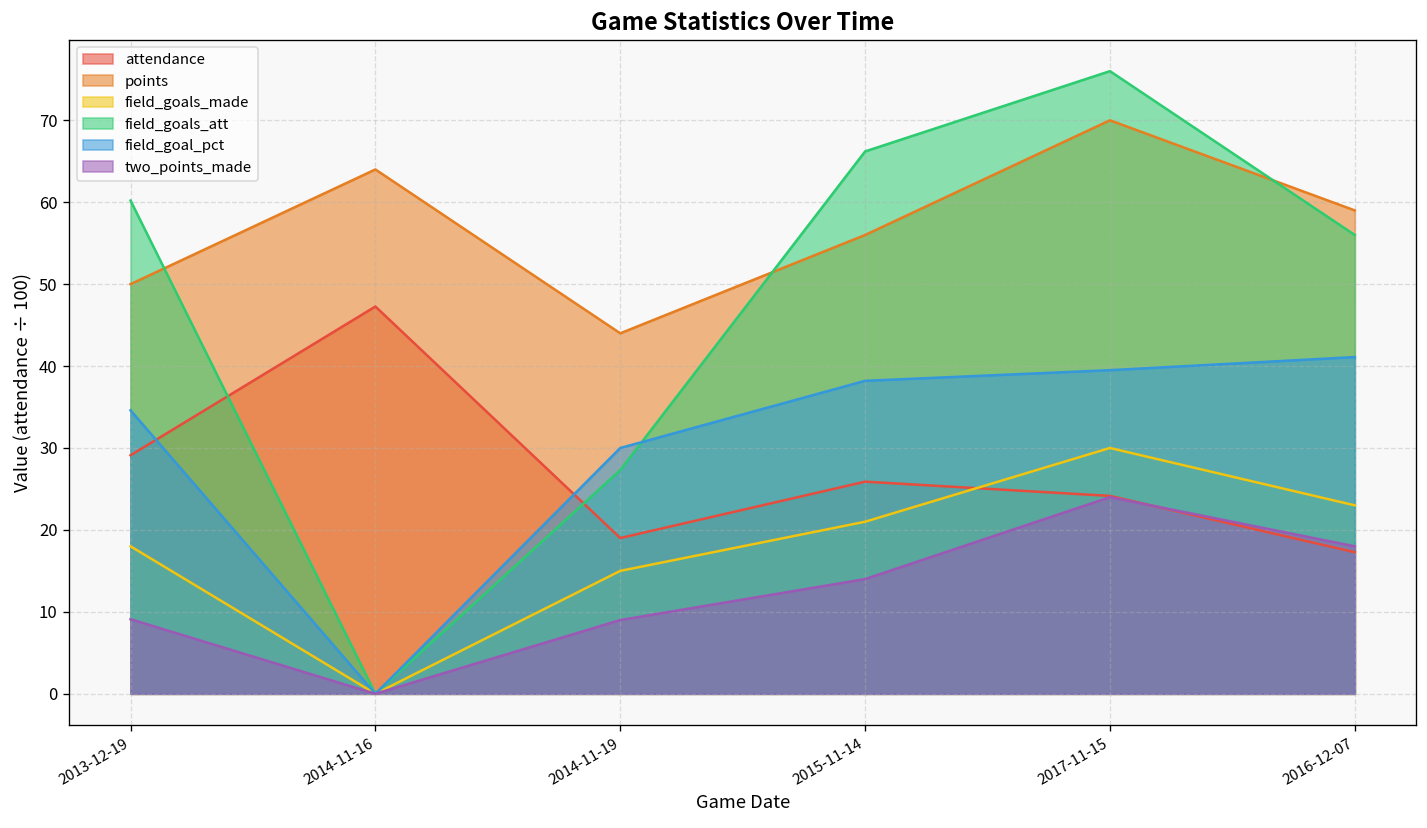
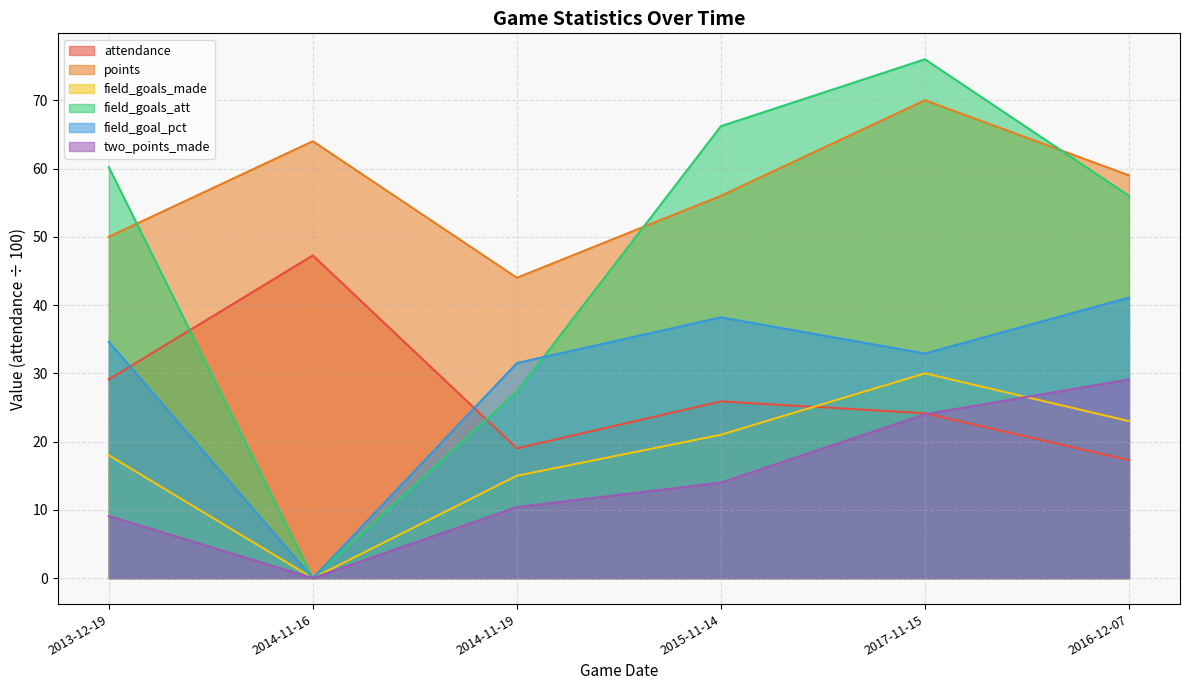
field_goal_pct, 2014-11-19: 30 -> 32
two_points_made, 2014-11-19: 9 -> 10
field_goal_pct, 2017-11-15: 40 -> 33
two_points_made, 2016-12-07: 18 -> 29
